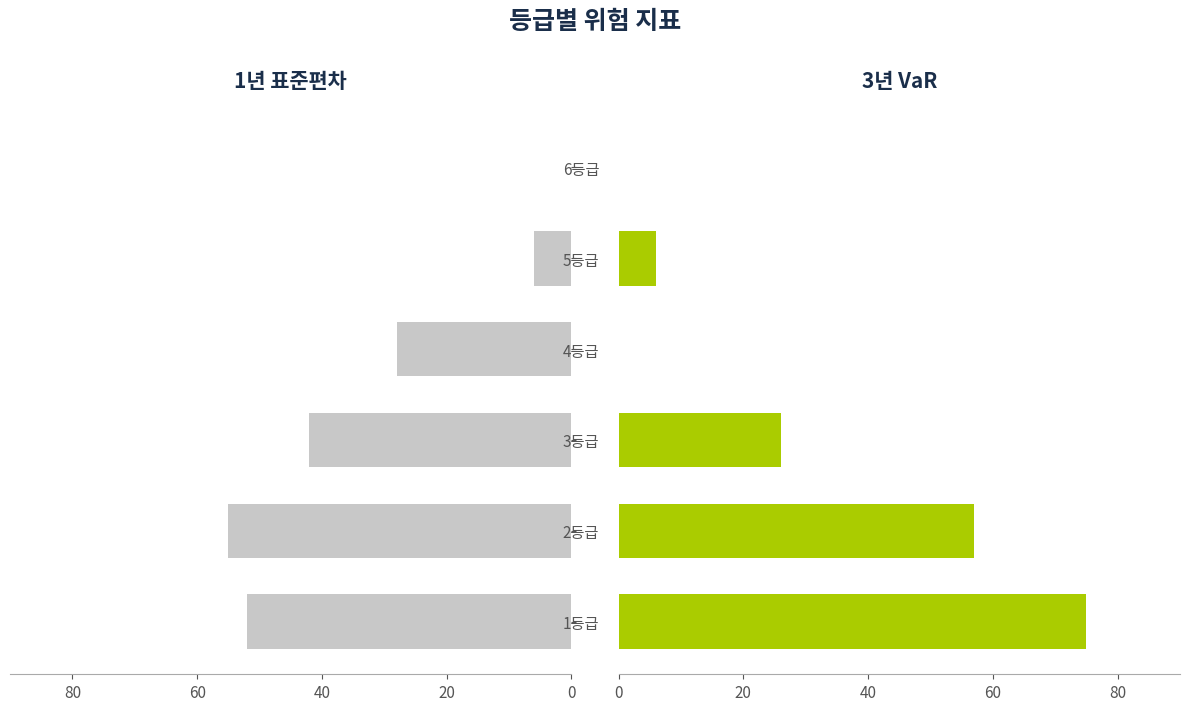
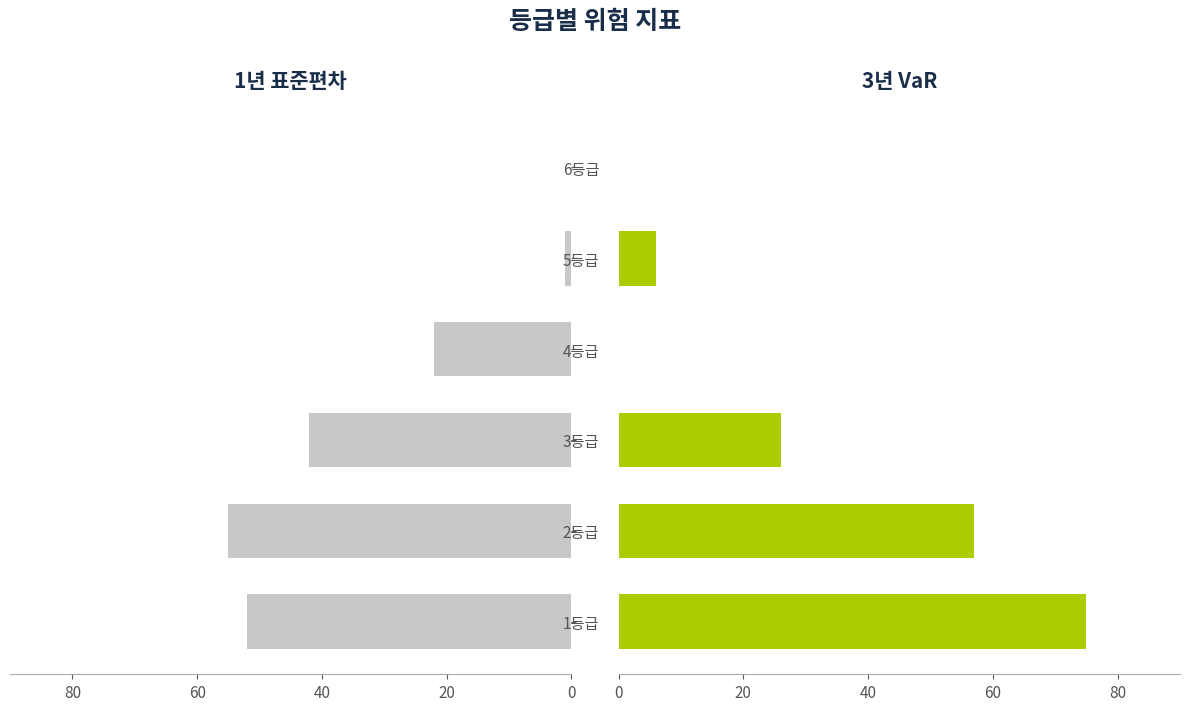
1년 표준편차, 5등급: 6 -> 1
1년 표준편차, 4등급: 28 -> 22
